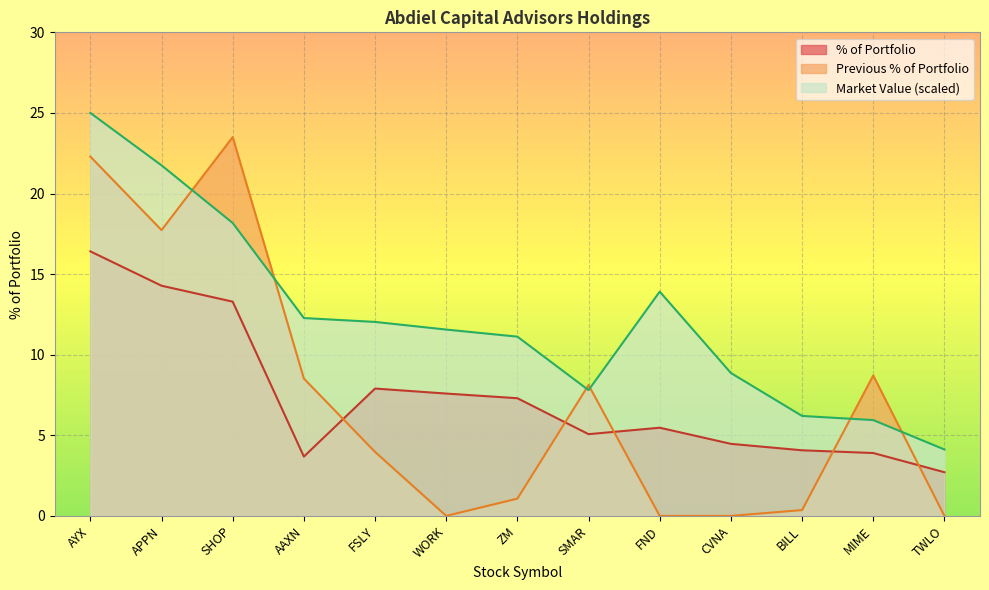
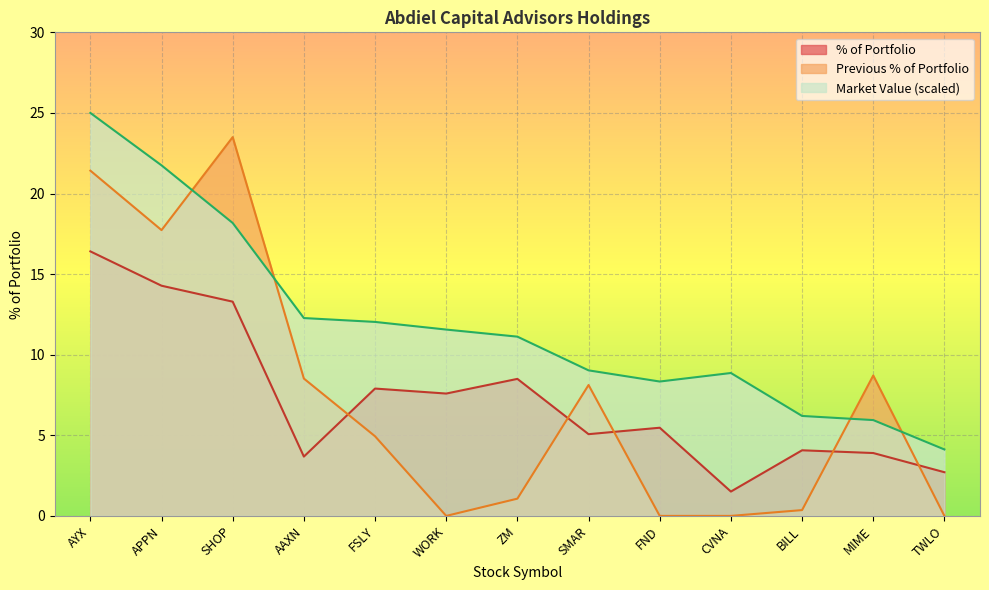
Previous % of Portfolio, AYX: 22.3 -> 21.4
Previous % of Portfolio, FSLY: 4.0 -> 4.9
% of Portfolio, ZM: 7.3 -> 8.5
Market Value (scaled), SMAR: 7.8 -> 9.0
Market Value (scaled), FND: 13.9 -> 8.3
% of Portfolio, CVNA: 4.5 -> 1.5
